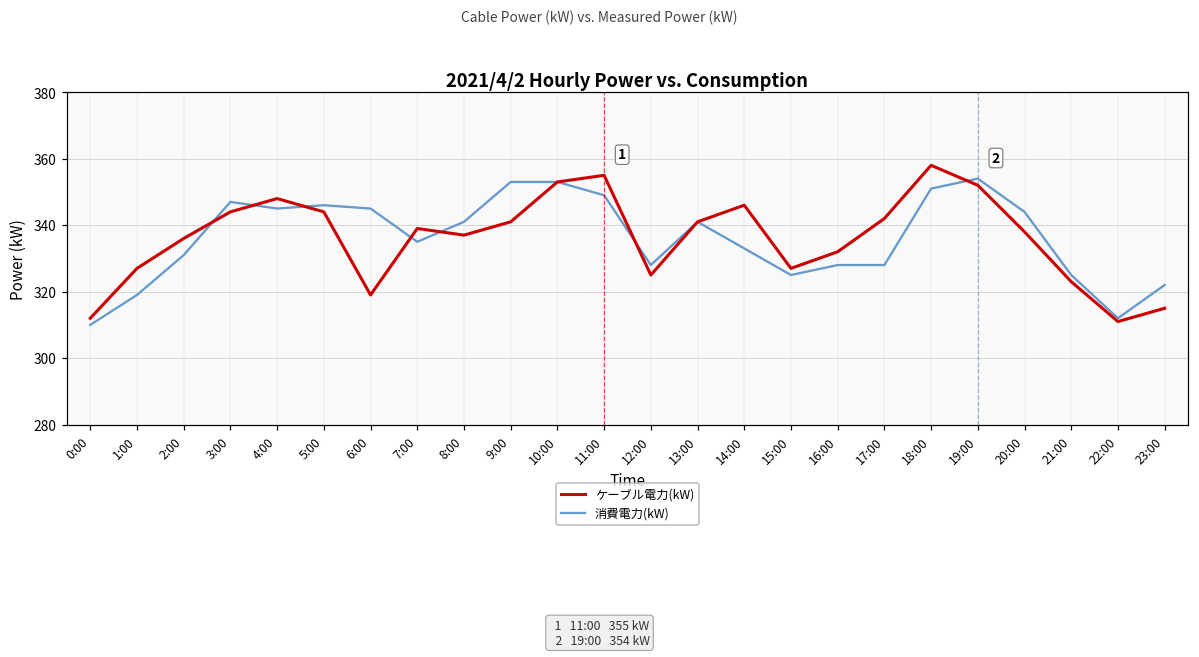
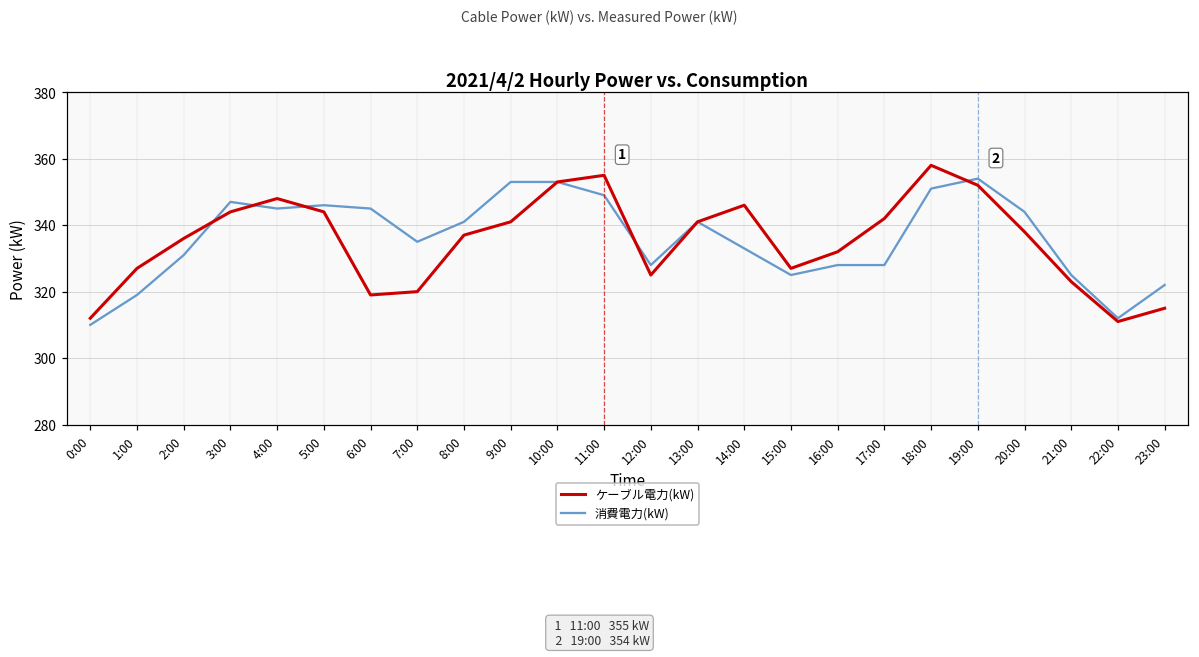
ケーブル電力(kW), 7:00: 339 -> 320
